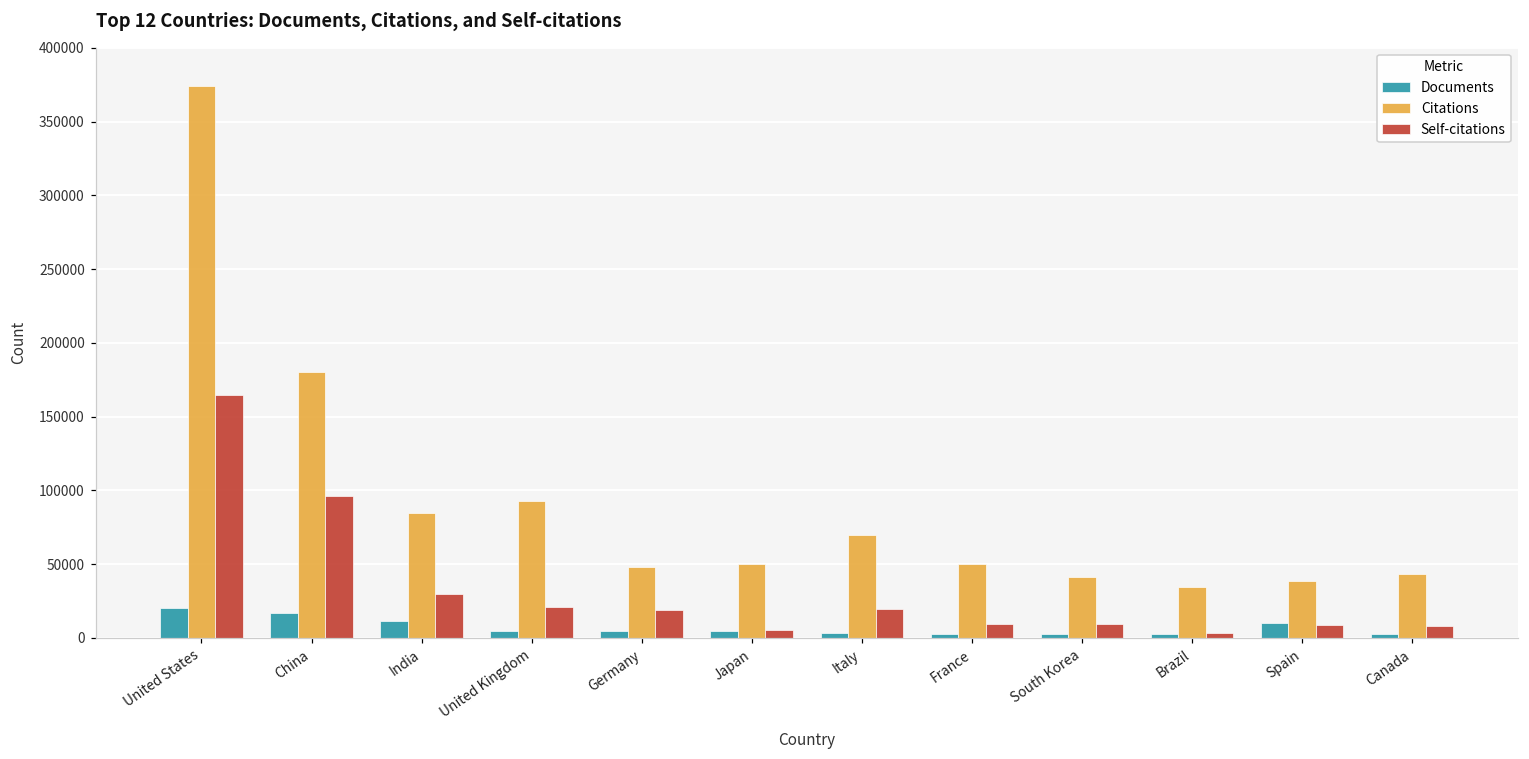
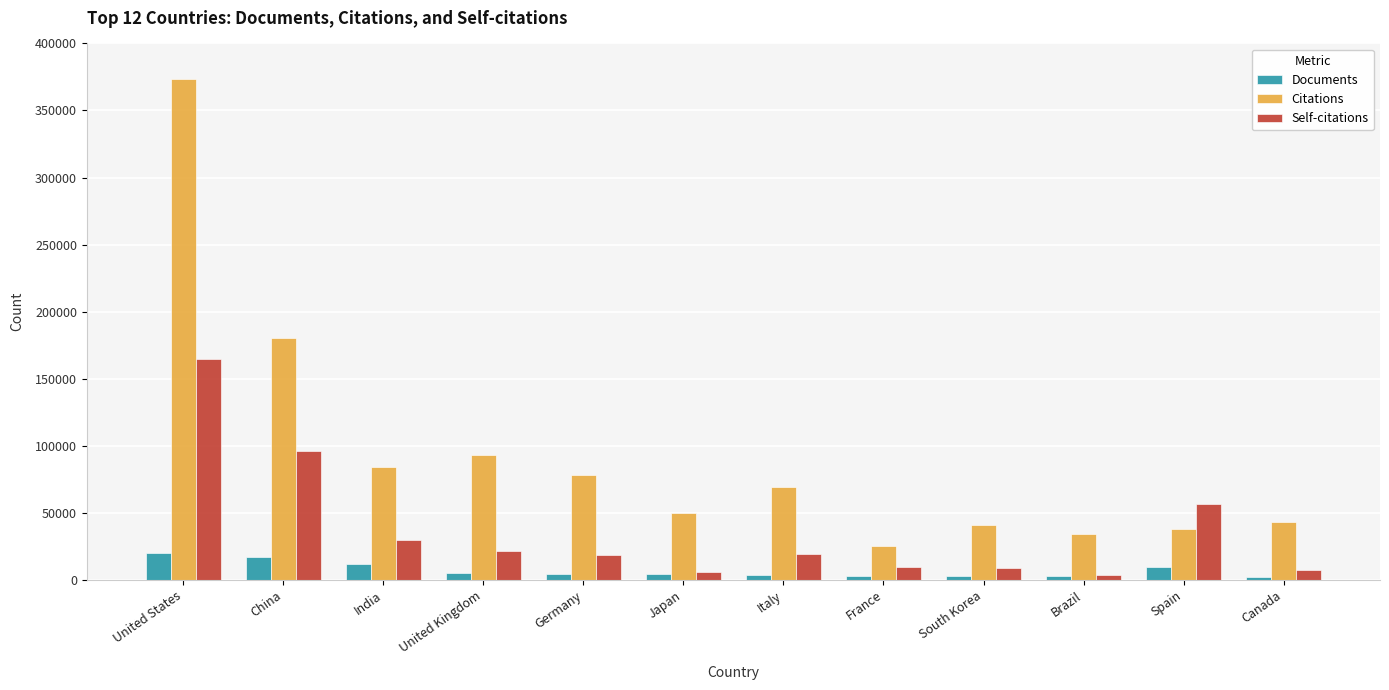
Citations, Germany: 48000 -> 78000
Citations, France: 50000 -> 25000
Self-citations, Spain: 9000 -> 57000
